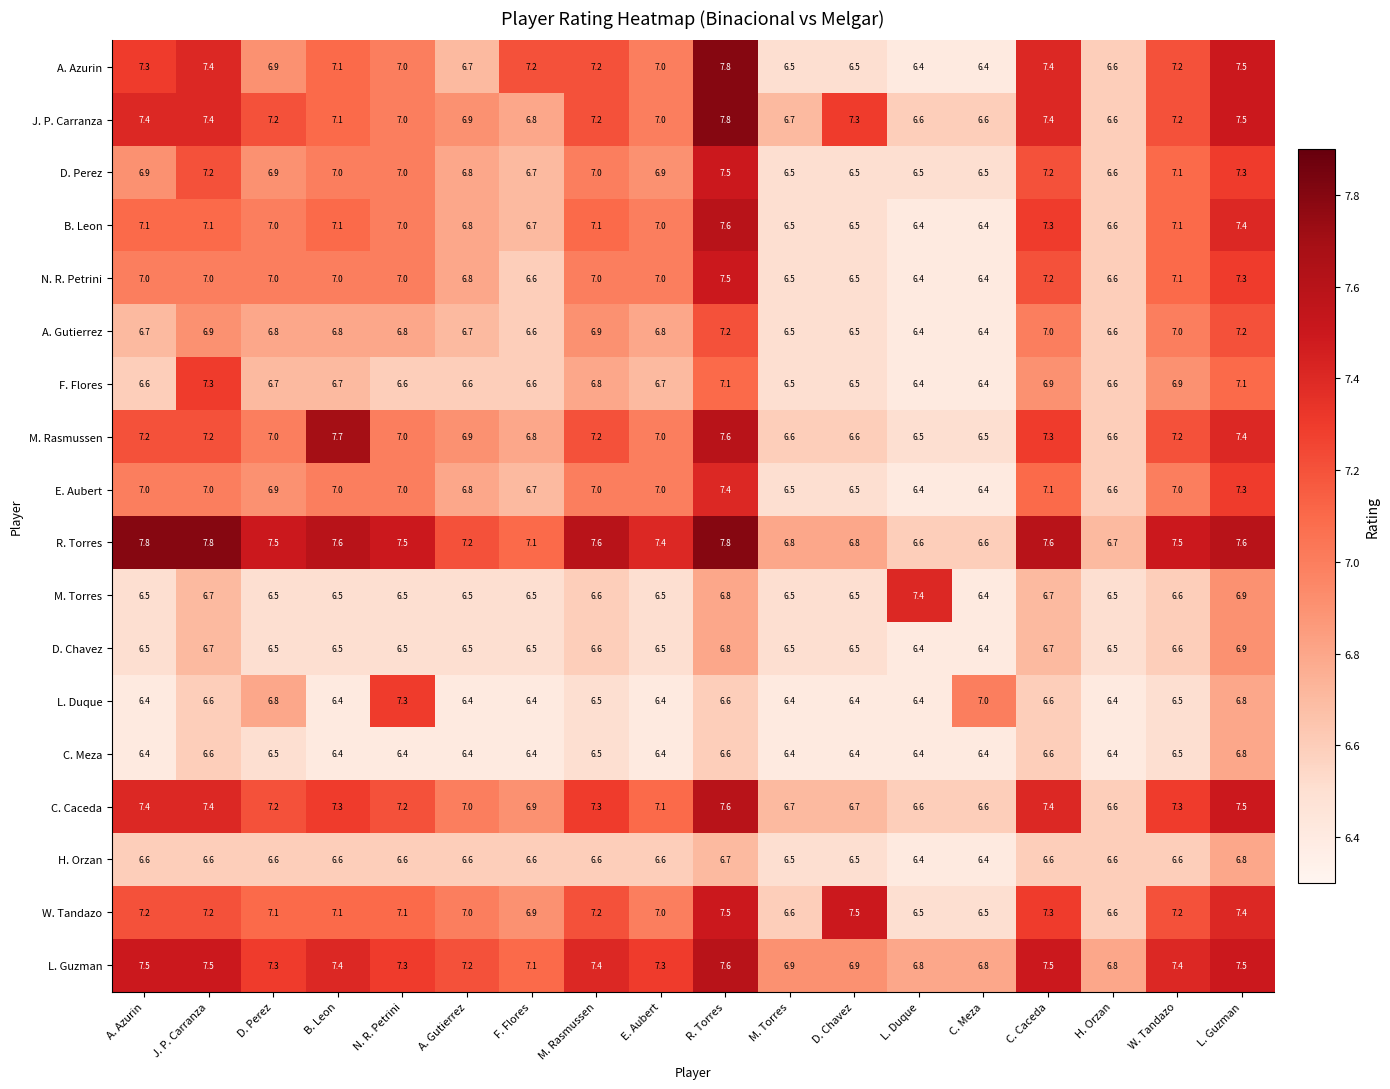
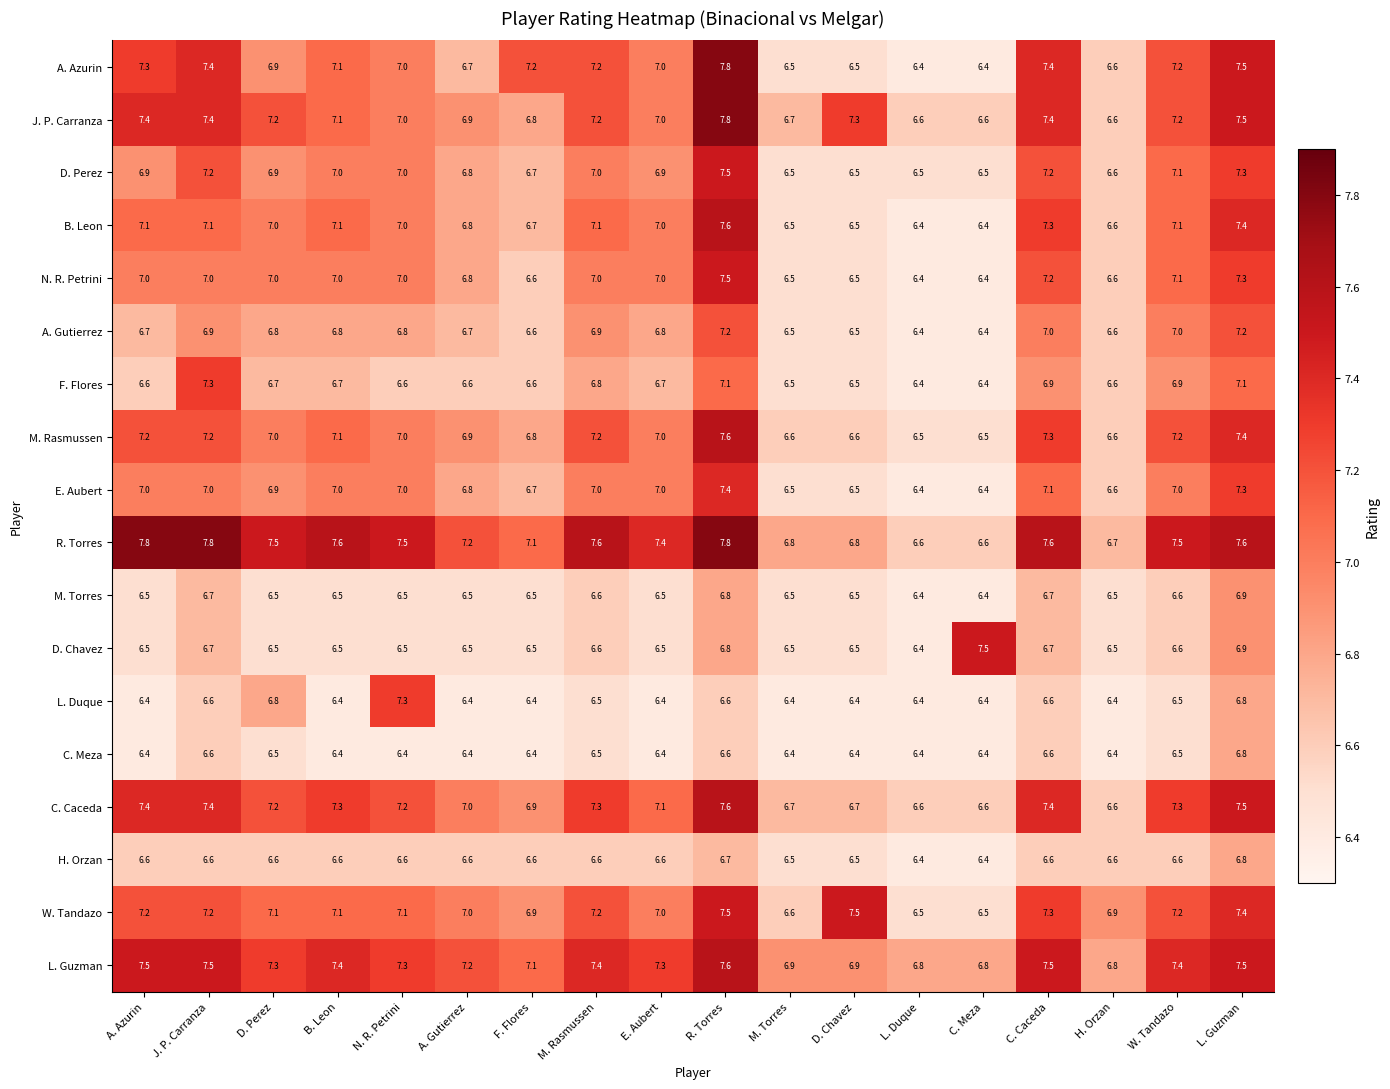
M. Rasmussen, B. Leon: 7.7 -> 7.1
M. Torres, L. Duque: 7.4 -> 6.4
D. Chavez, C. Meza: 6.4 -> 7.5
L. Duque, C. Meza: 7.0 -> 6.4
W. Tandazo, H. Orzan: 6.6 -> 6.9
